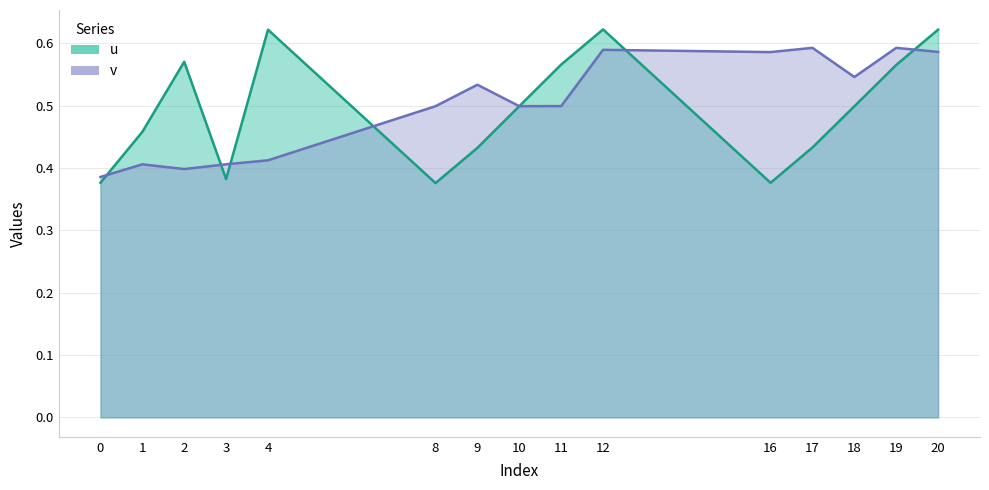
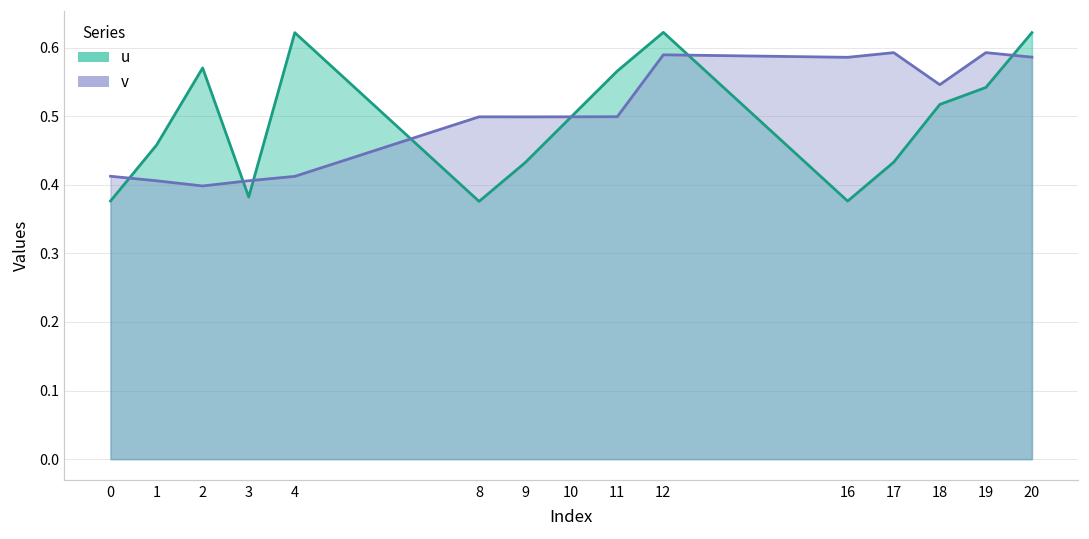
v, 0: 0.39 -> 0.41
v, 9: 0.53 -> 0.50
u, 18: 0.50 -> 0.52
u, 19: 0.57 -> 0.54
